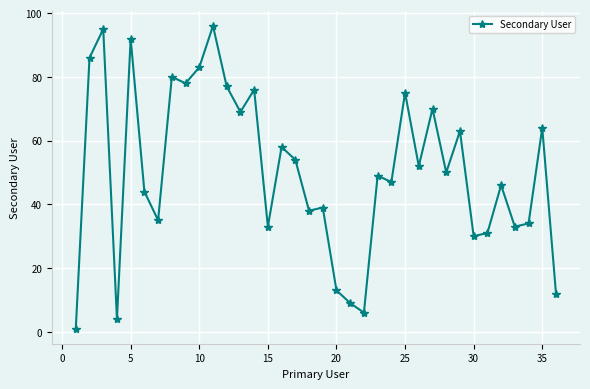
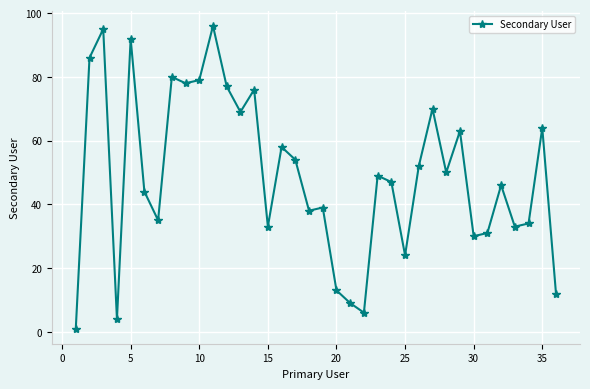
10: 83 -> 79
25: 75 -> 24
